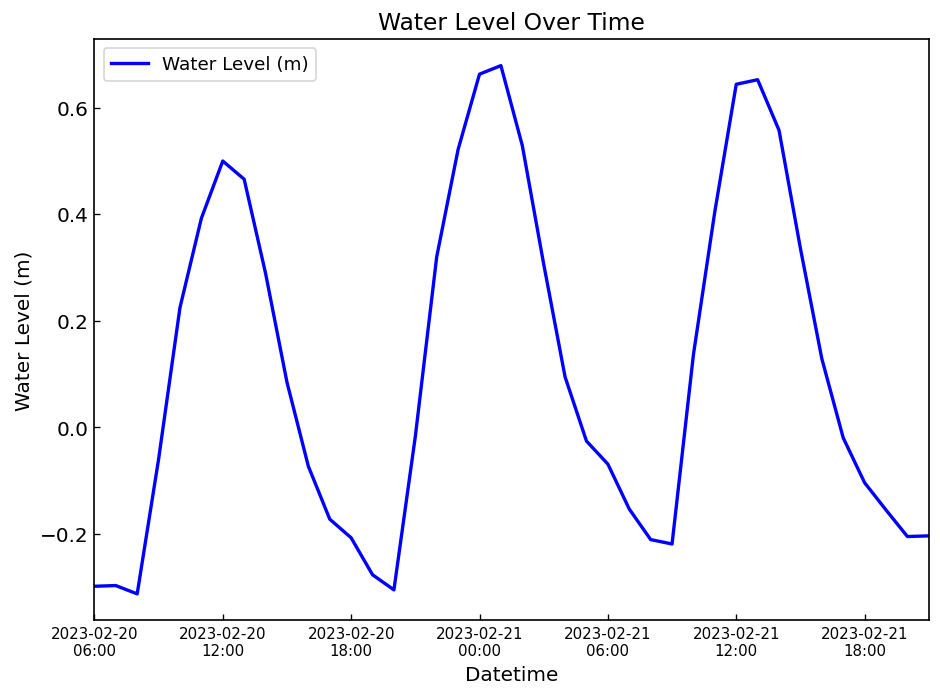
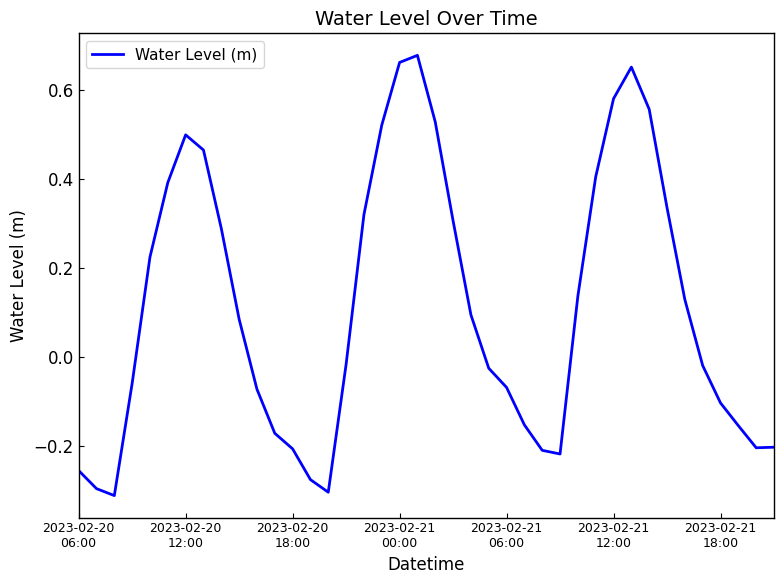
2023-02-20 06:00: -0.30 -> -0.26
2023-02-21 12:00: 0.64 -> 0.58
